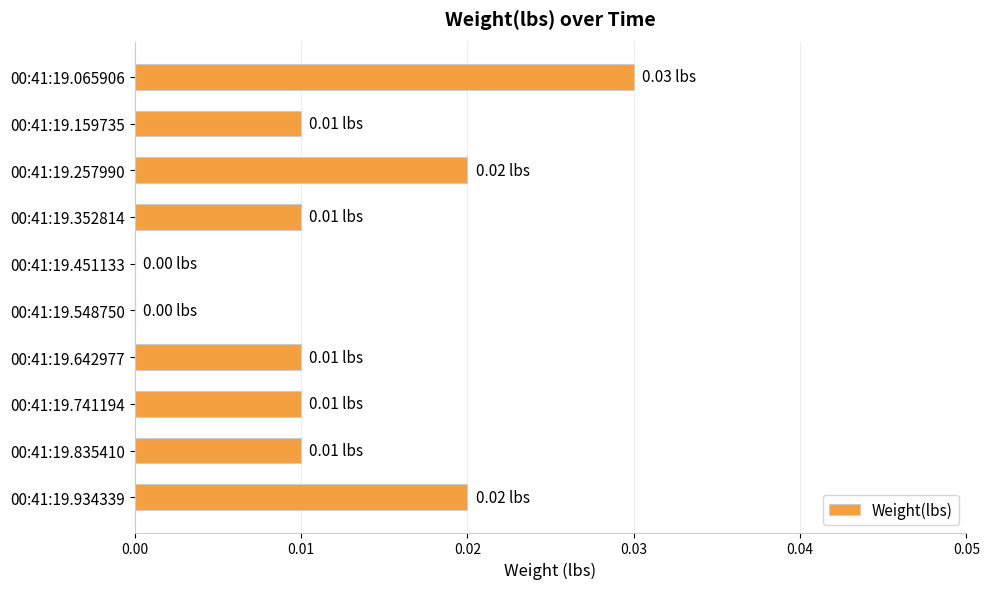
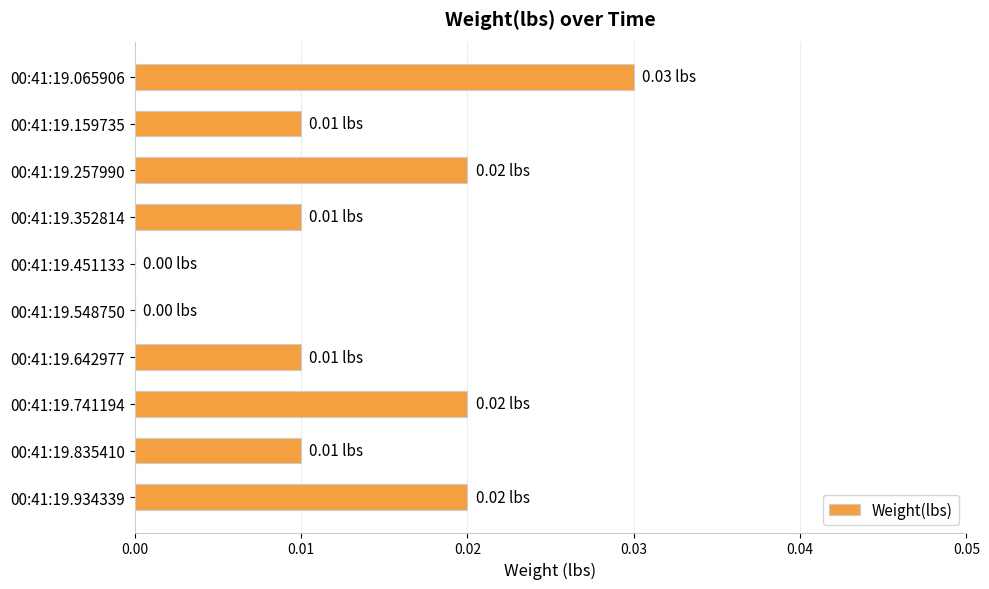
00:41:19.741194: 0.01 -> 0.02
